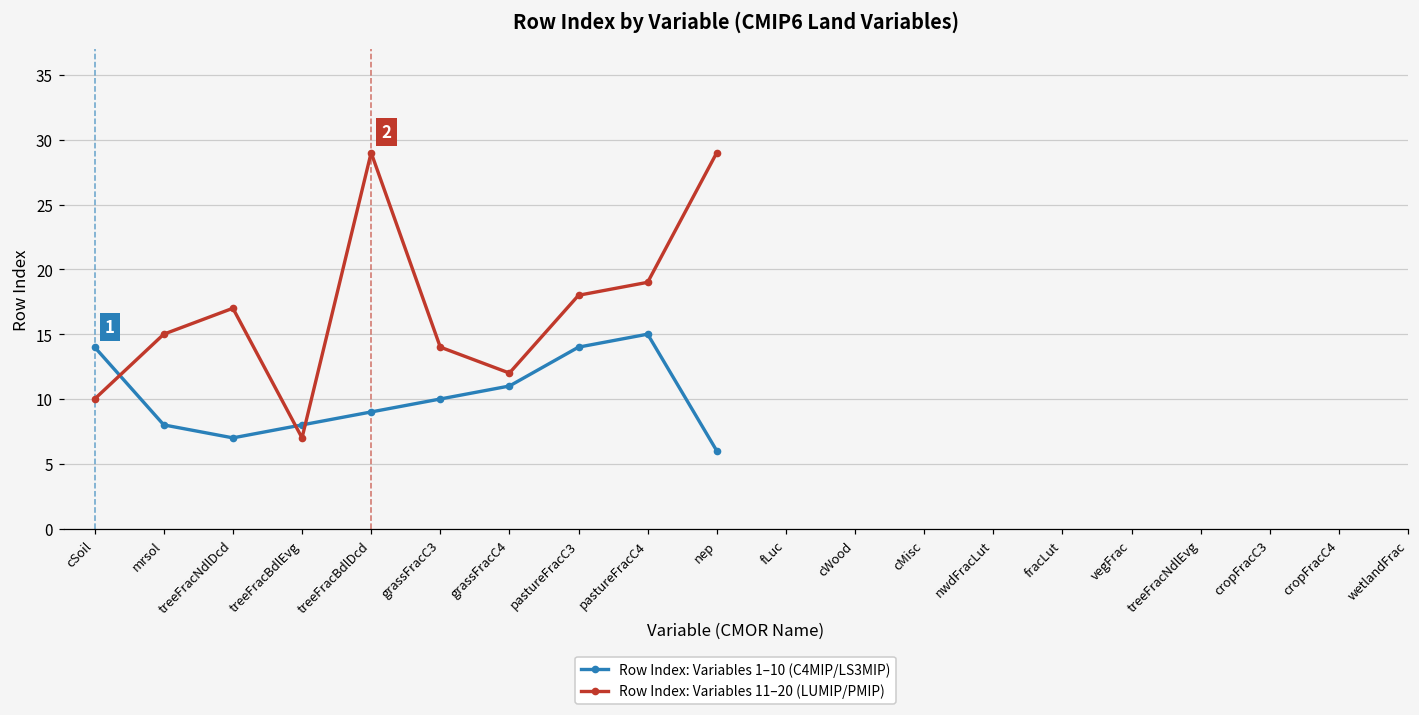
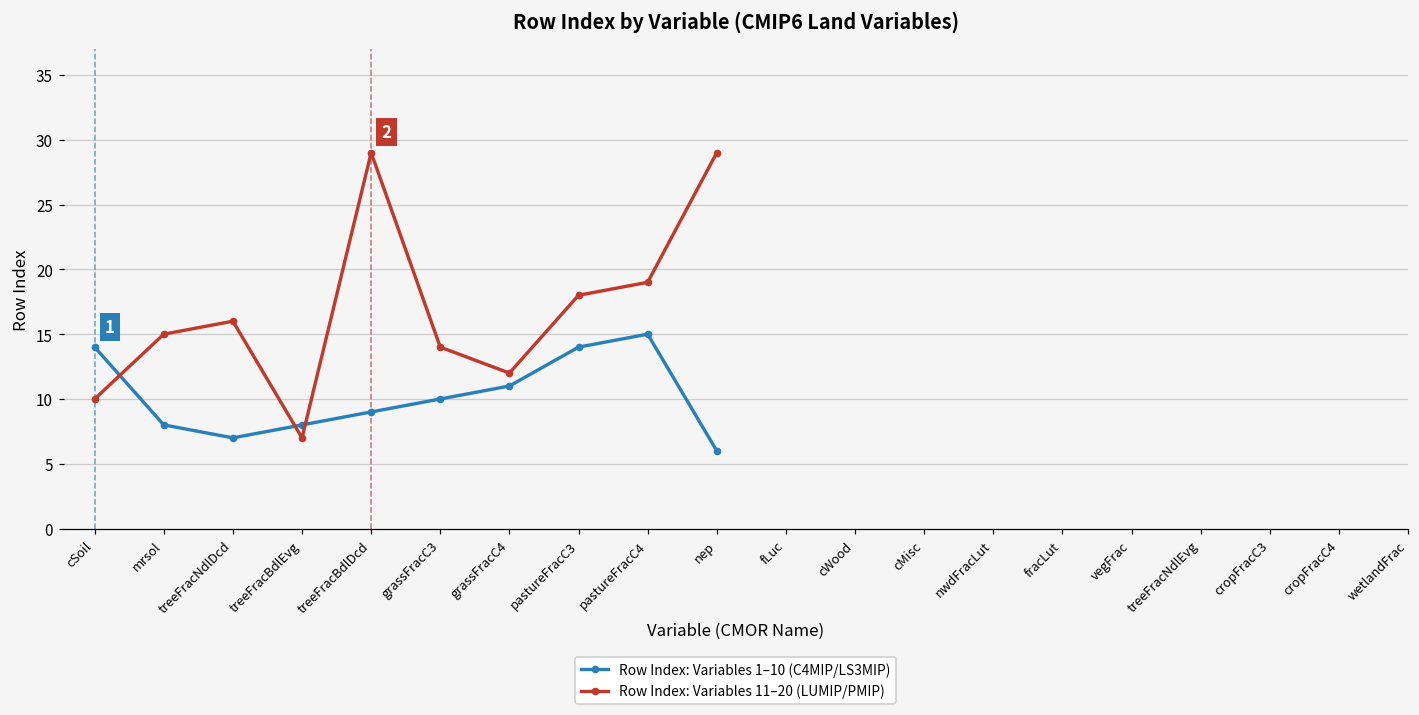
Row Index: Variables 11–20 (LUMIP/PMIP), treeFracNdlDcd: 17 -> 16
